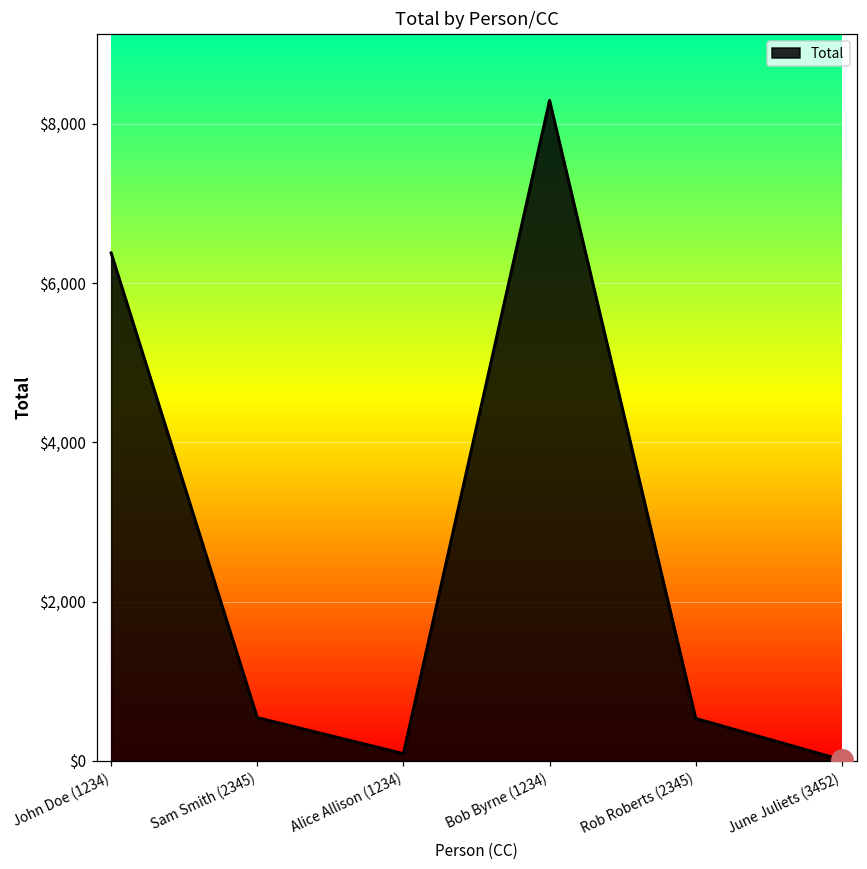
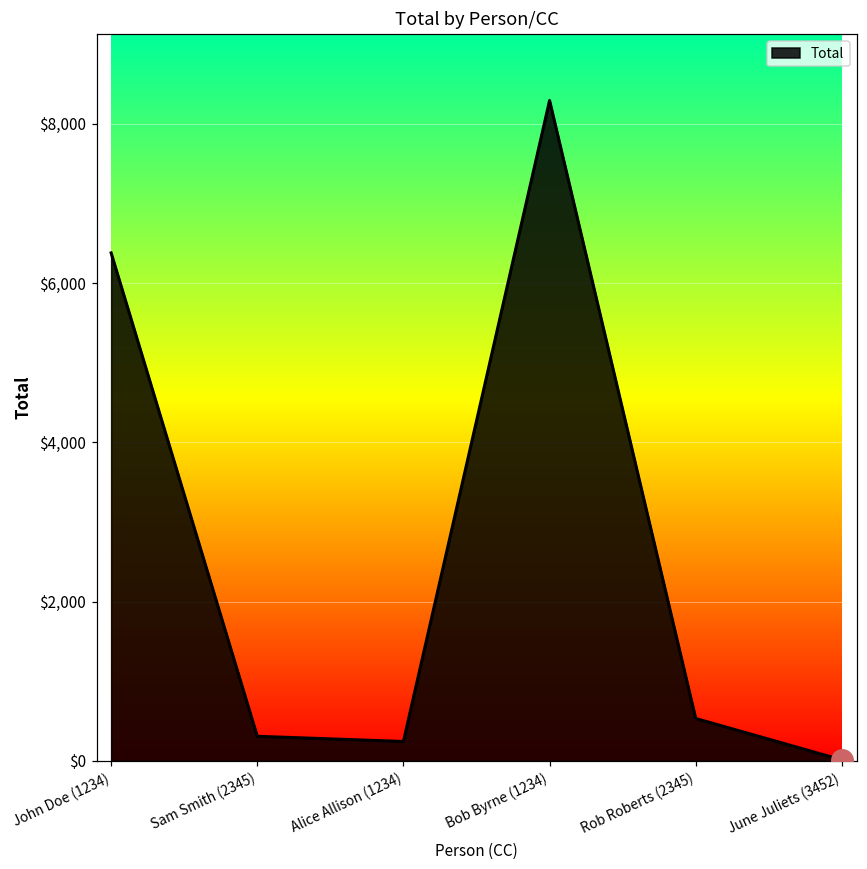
Total, Sam Smith (2345): $500 -> $300
Total, Alice Allison (1234): $100 -> $200
